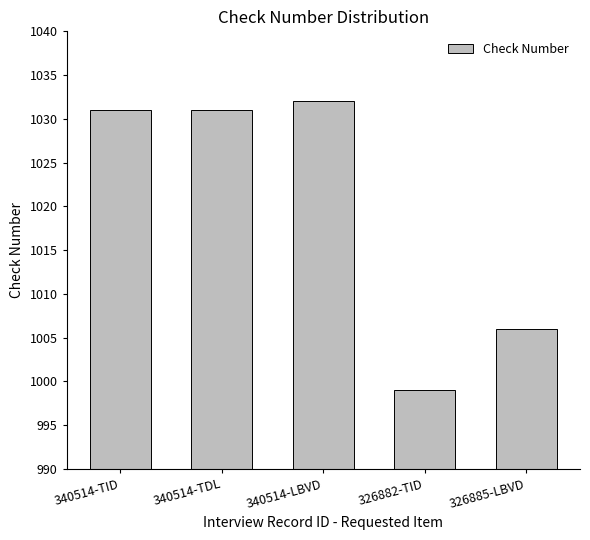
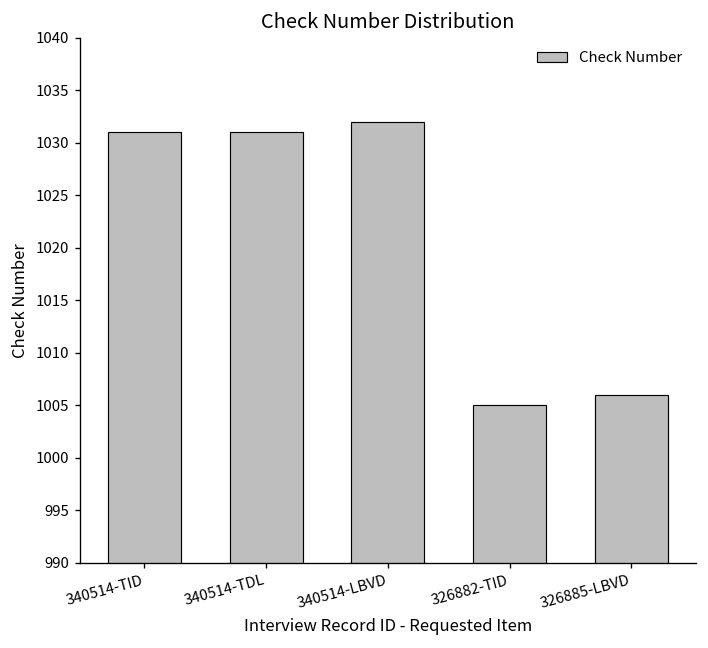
326882-TID: 999 -> 1005
